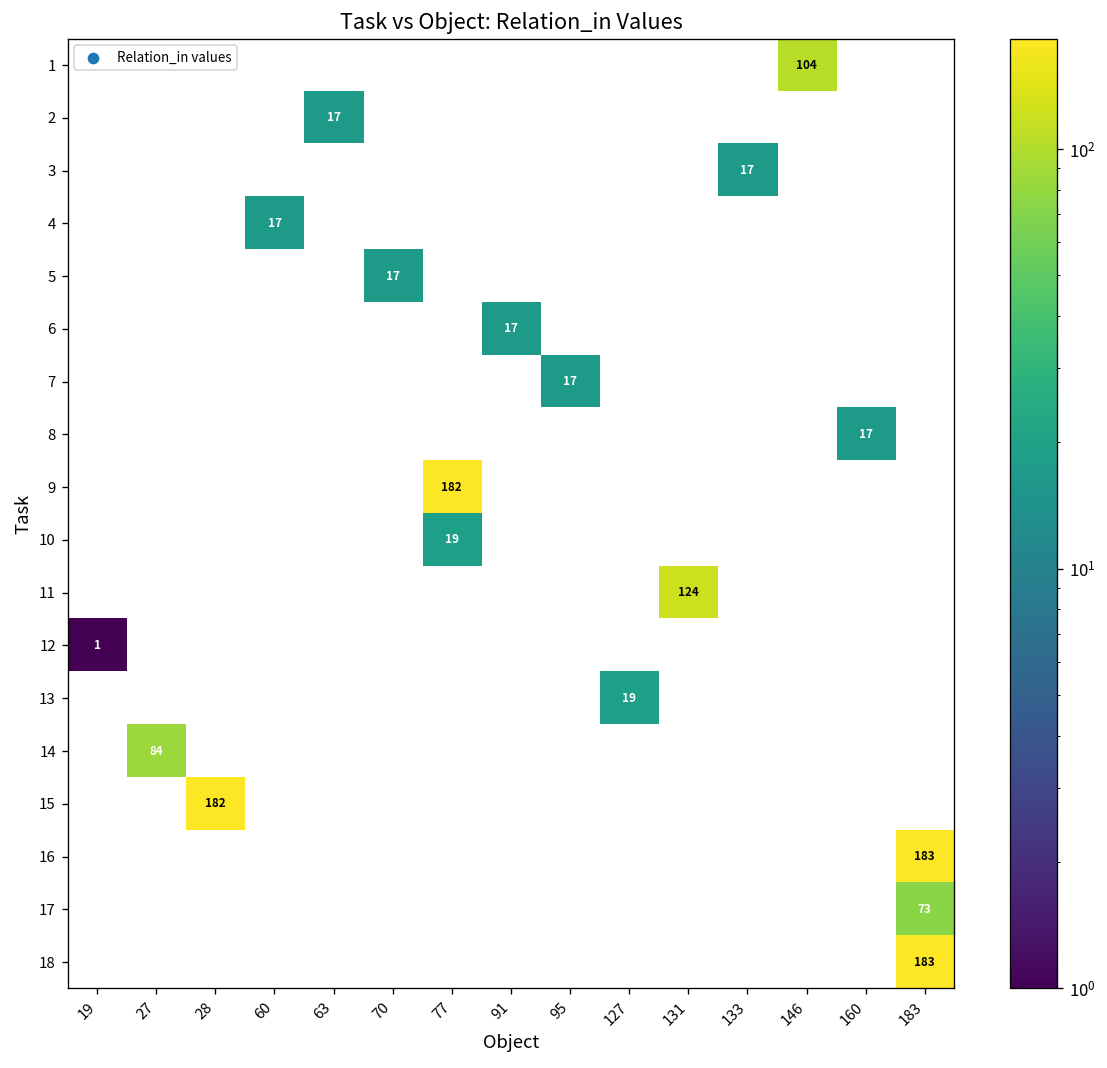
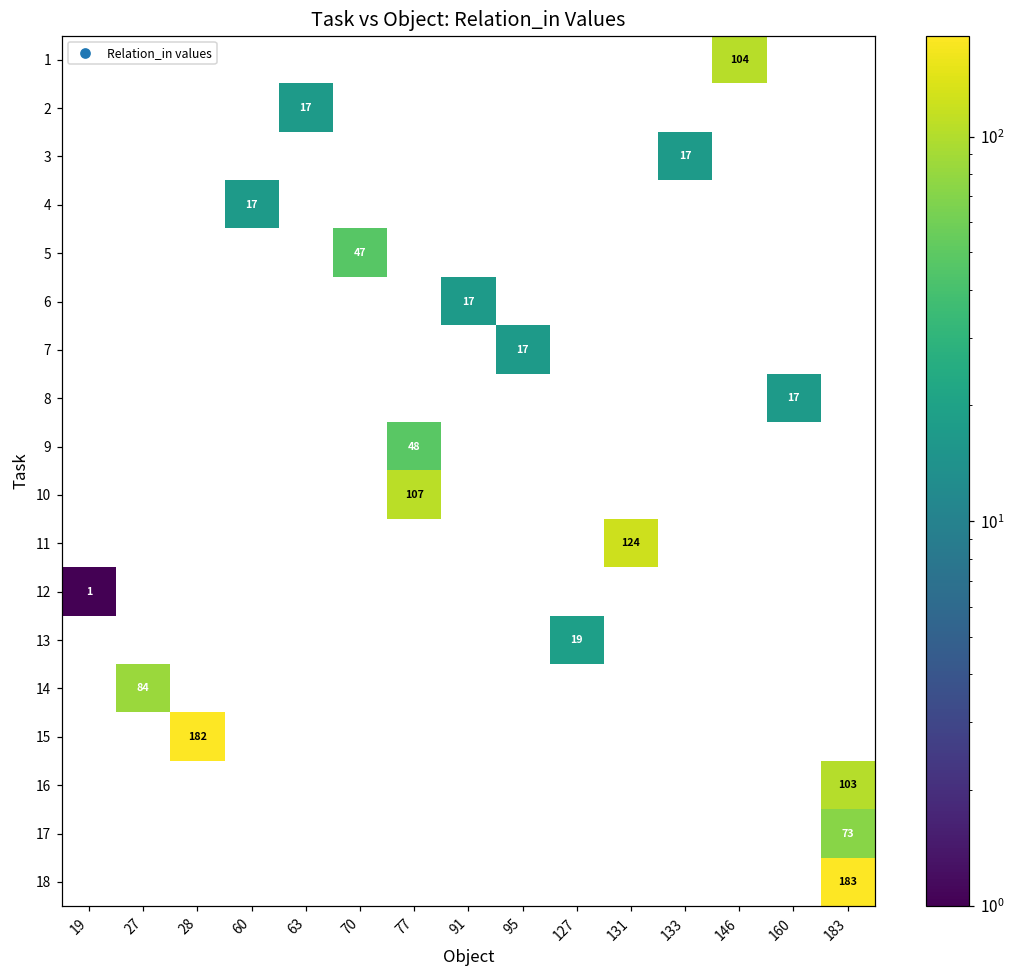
5, 70: 17 -> 47
9, 77: 182 -> 48
10, 77: 19 -> 107
16, 183: 183 -> 103
